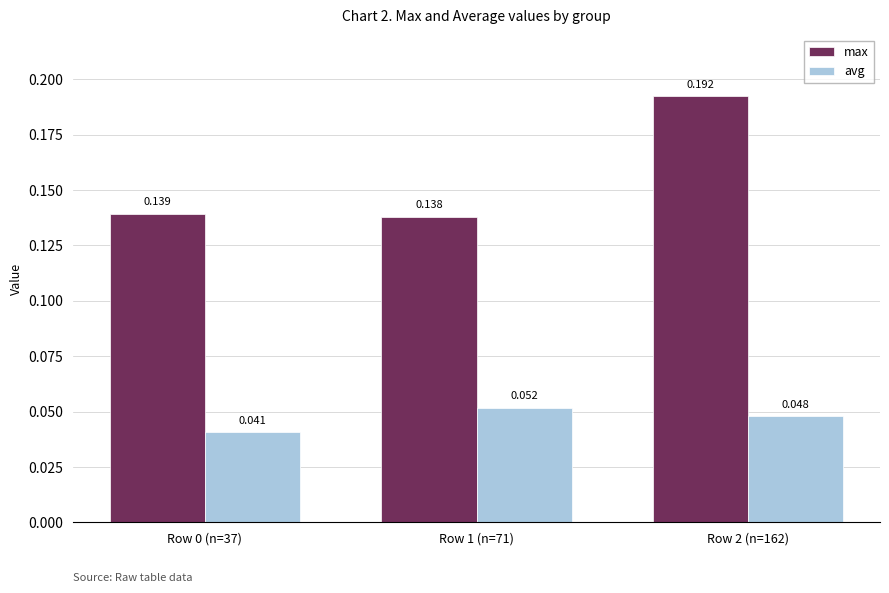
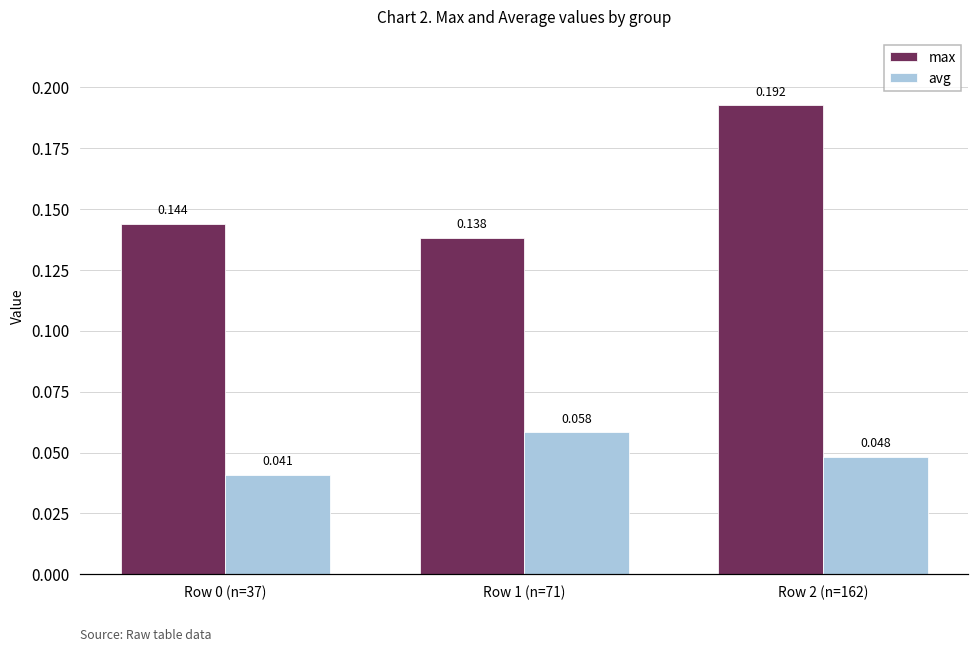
max, Row 0 (n=37): 0.139 -> 0.144
avg, Row 1 (n=71): 0.052 -> 0.058
